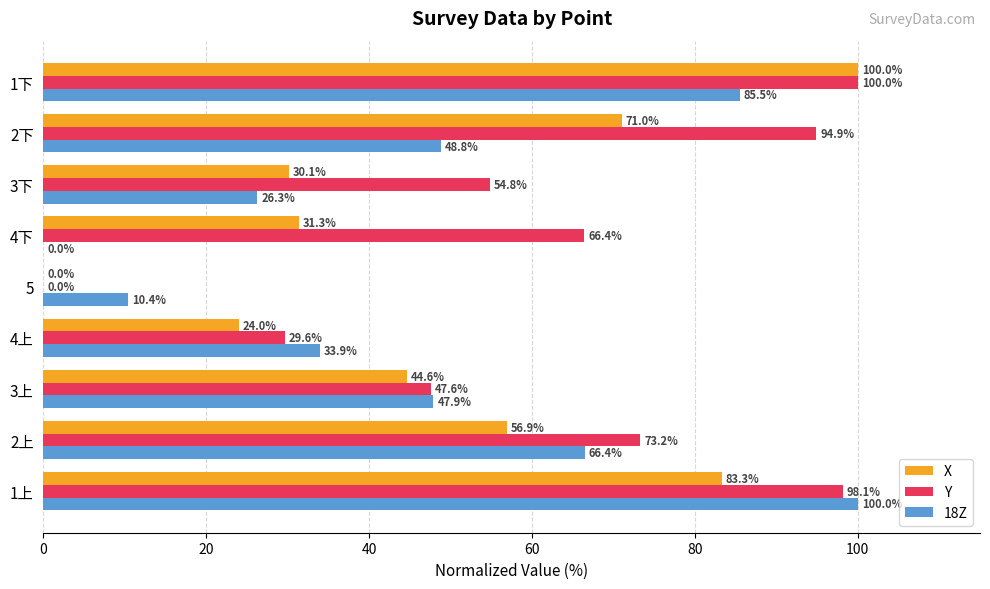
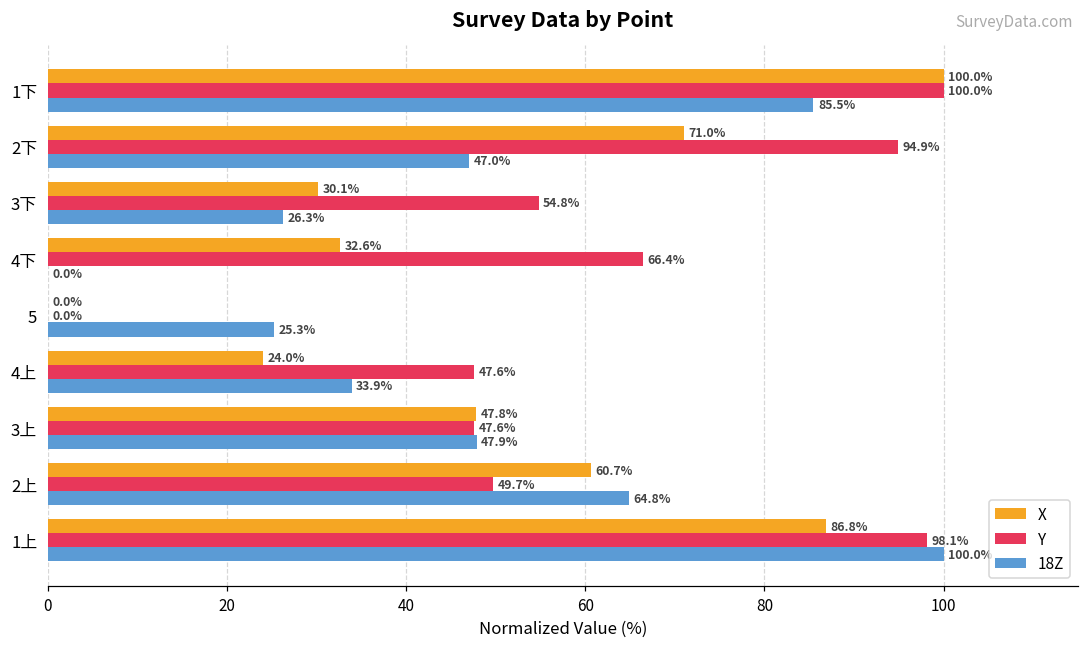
18Z, 2下: 48.8% -> 47.0%
X, 4下: 31.3% -> 32.6%
18Z, 5: 10.4% -> 25.3%
Y, 4上: 29.6% -> 47.6%
X, 3上: 44.6% -> 47.8%
X, 2上: 56.9% -> 60.7%
Y, 2上: 73.2% -> 49.7%
18Z, 2上: 66.4% -> 64.8%
X, 1上: 83.3% -> 86.8%
